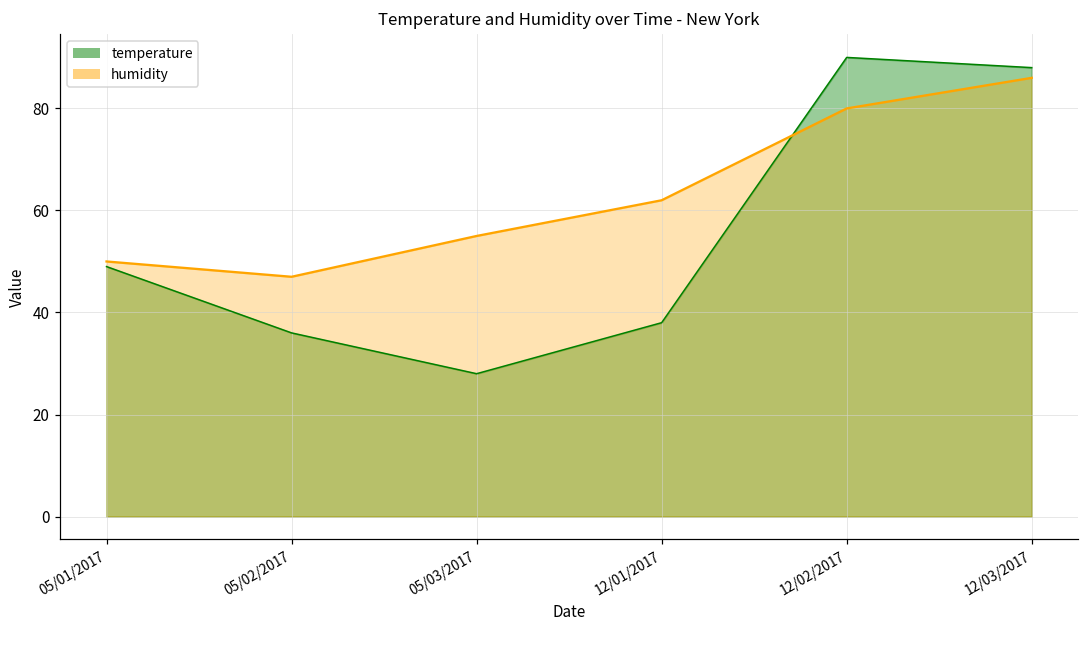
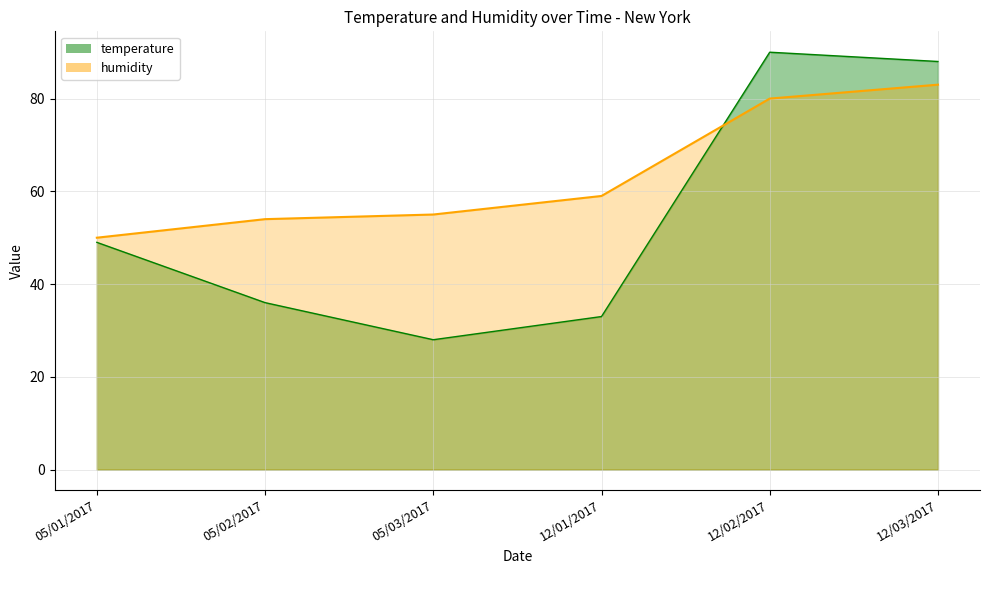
humidity, 05/02/2017: 47 -> 54
temperature, 12/01/2017: 38 -> 33
humidity, 12/01/2017: 62 -> 59
humidity, 12/03/2017: 86 -> 83
